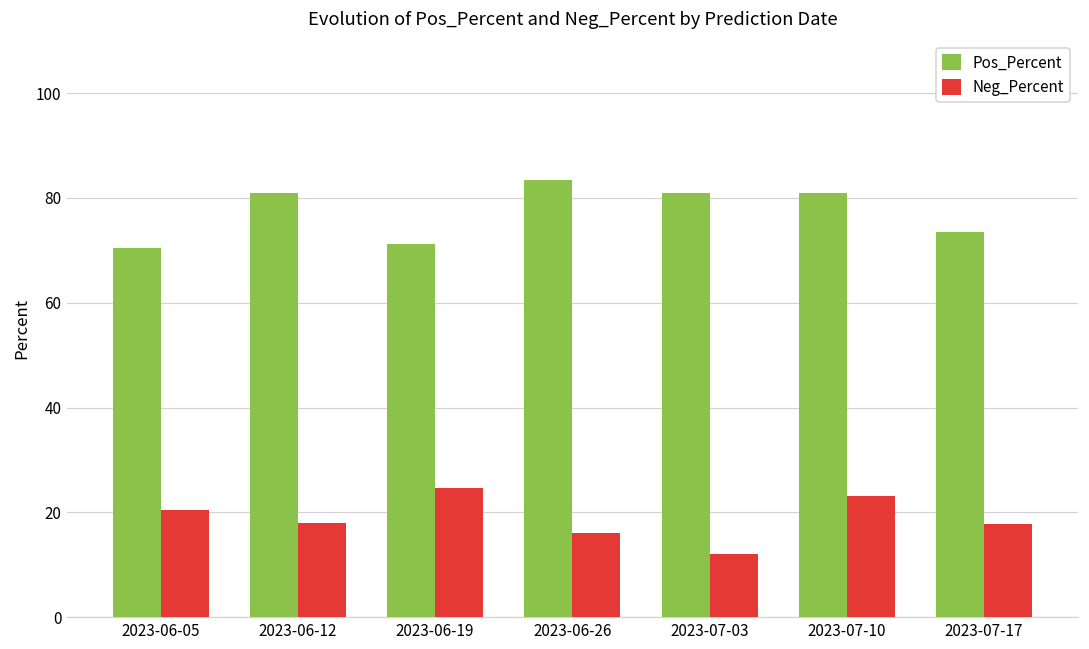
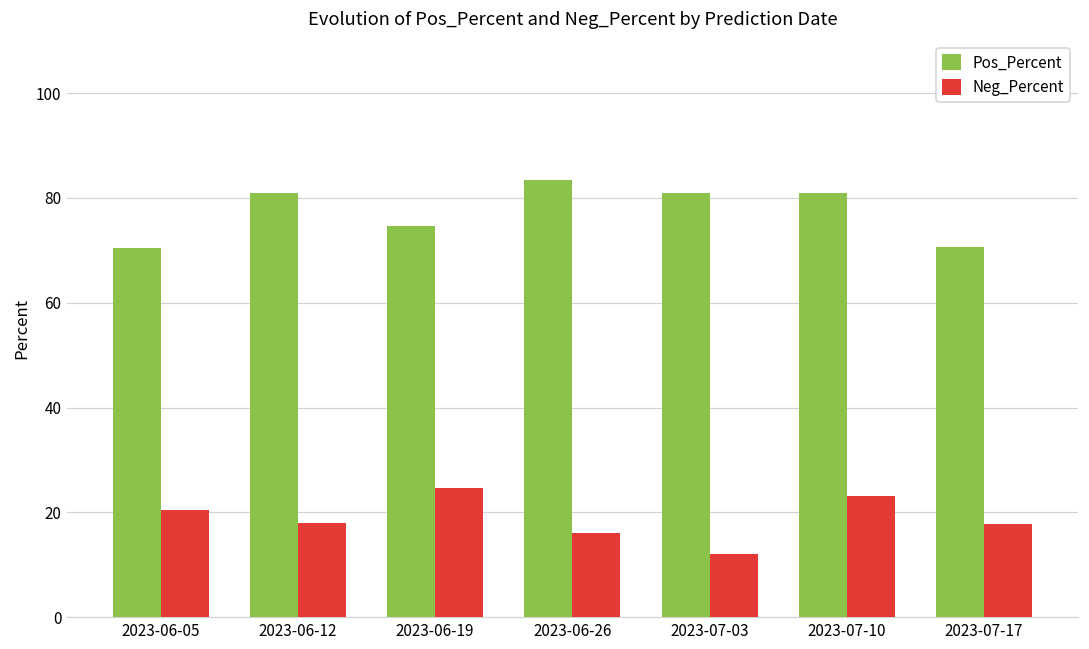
Pos_Percent, 2023-06-19: 71 -> 75
Pos_Percent, 2023-07-17: 74 -> 71
